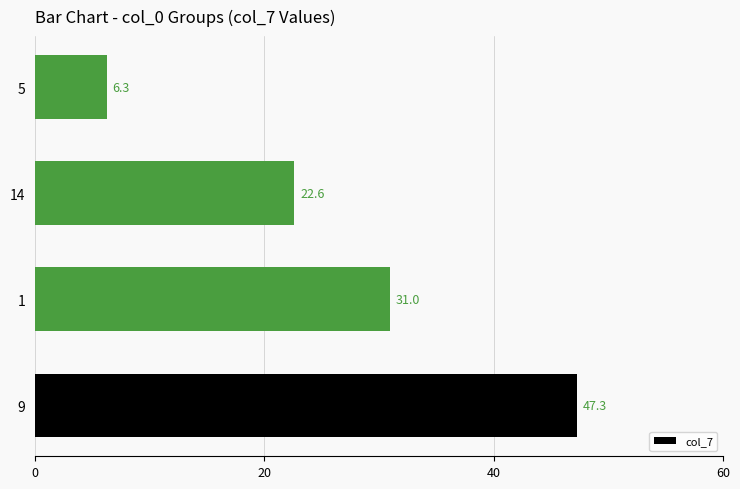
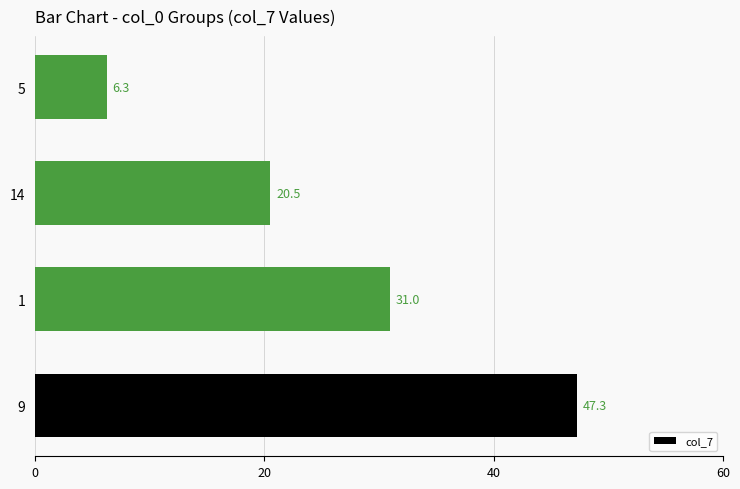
14: 22.6 -> 20.5
